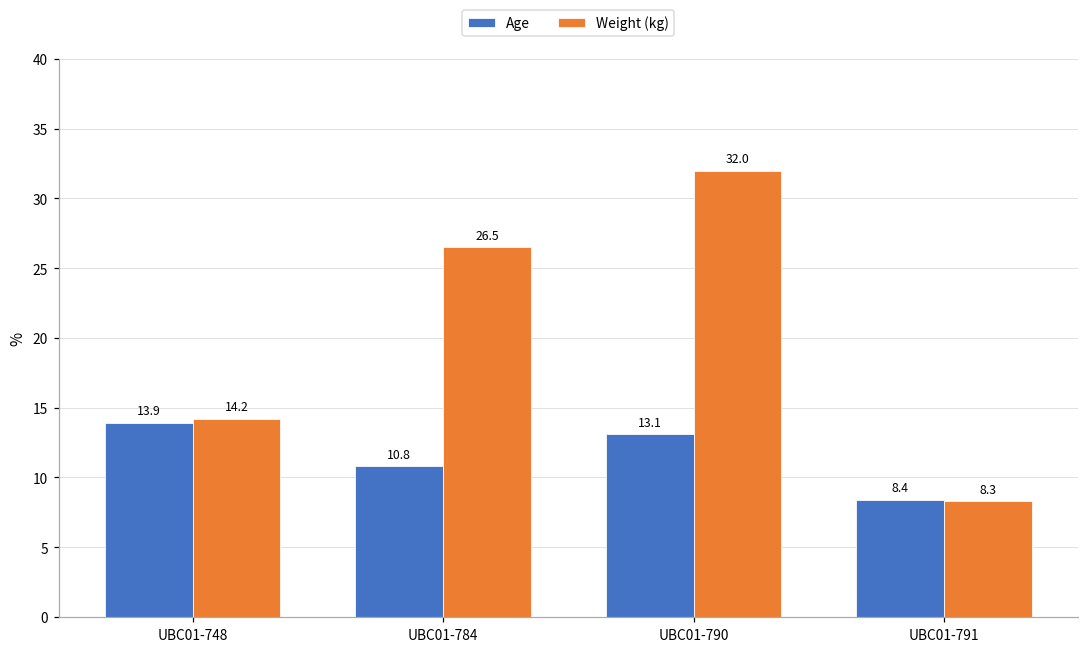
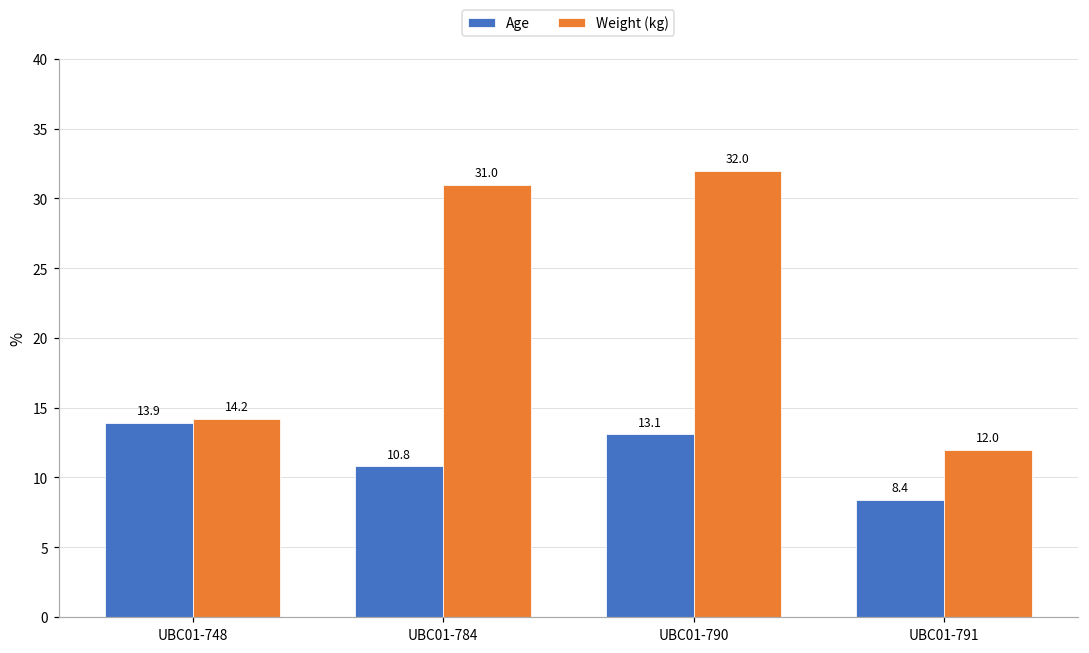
Weight (kg), UBC01-784: 26.5 -> 31.0
Weight (kg), UBC01-791: 8.3 -> 12.0
